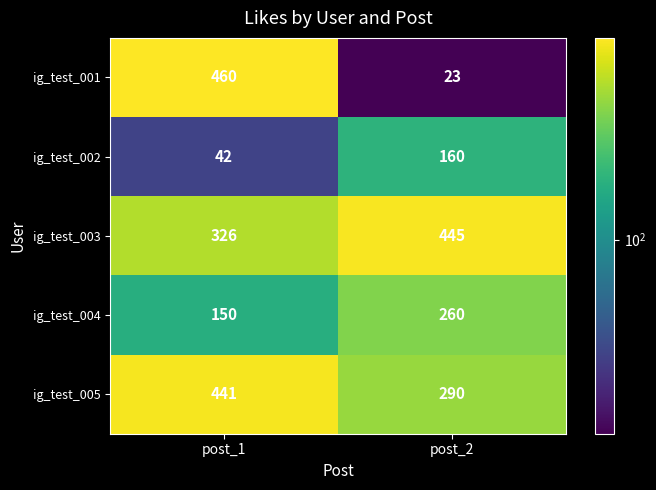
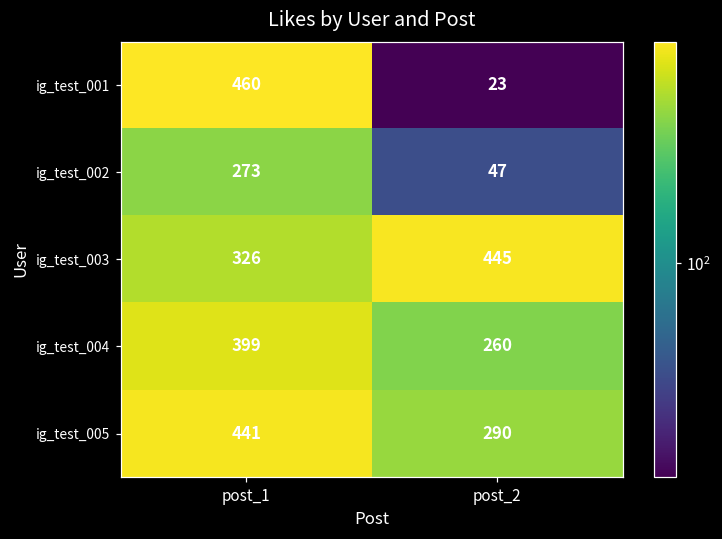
ig_test_002, post_1: 42 -> 273
ig_test_002, post_2: 160 -> 47
ig_test_004, post_1: 150 -> 399
